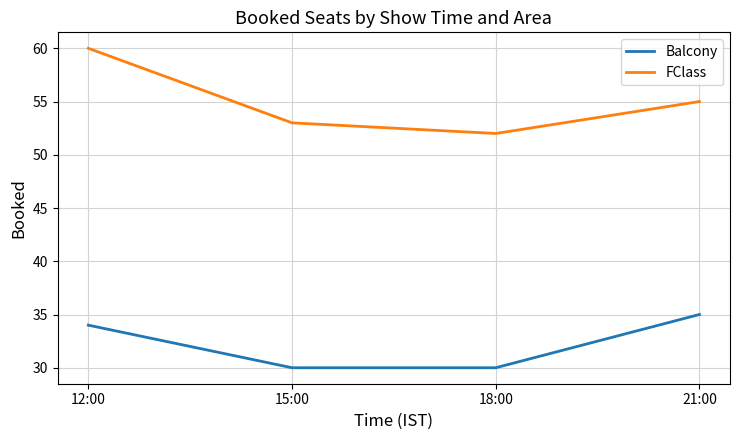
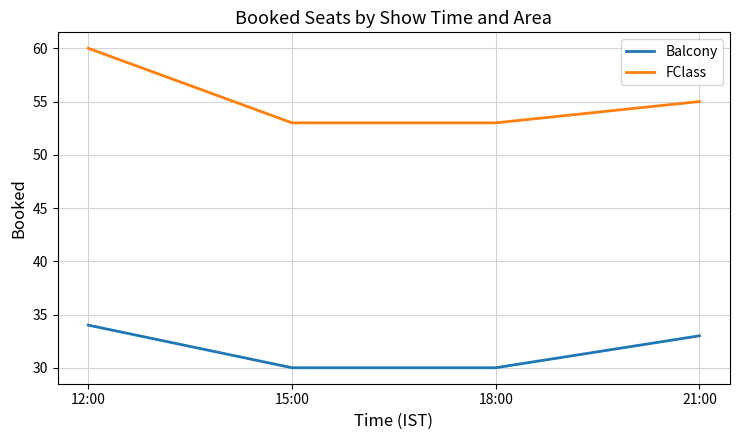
FClass, 18:00: 52 -> 53
Balcony, 21:00: 35 -> 33
